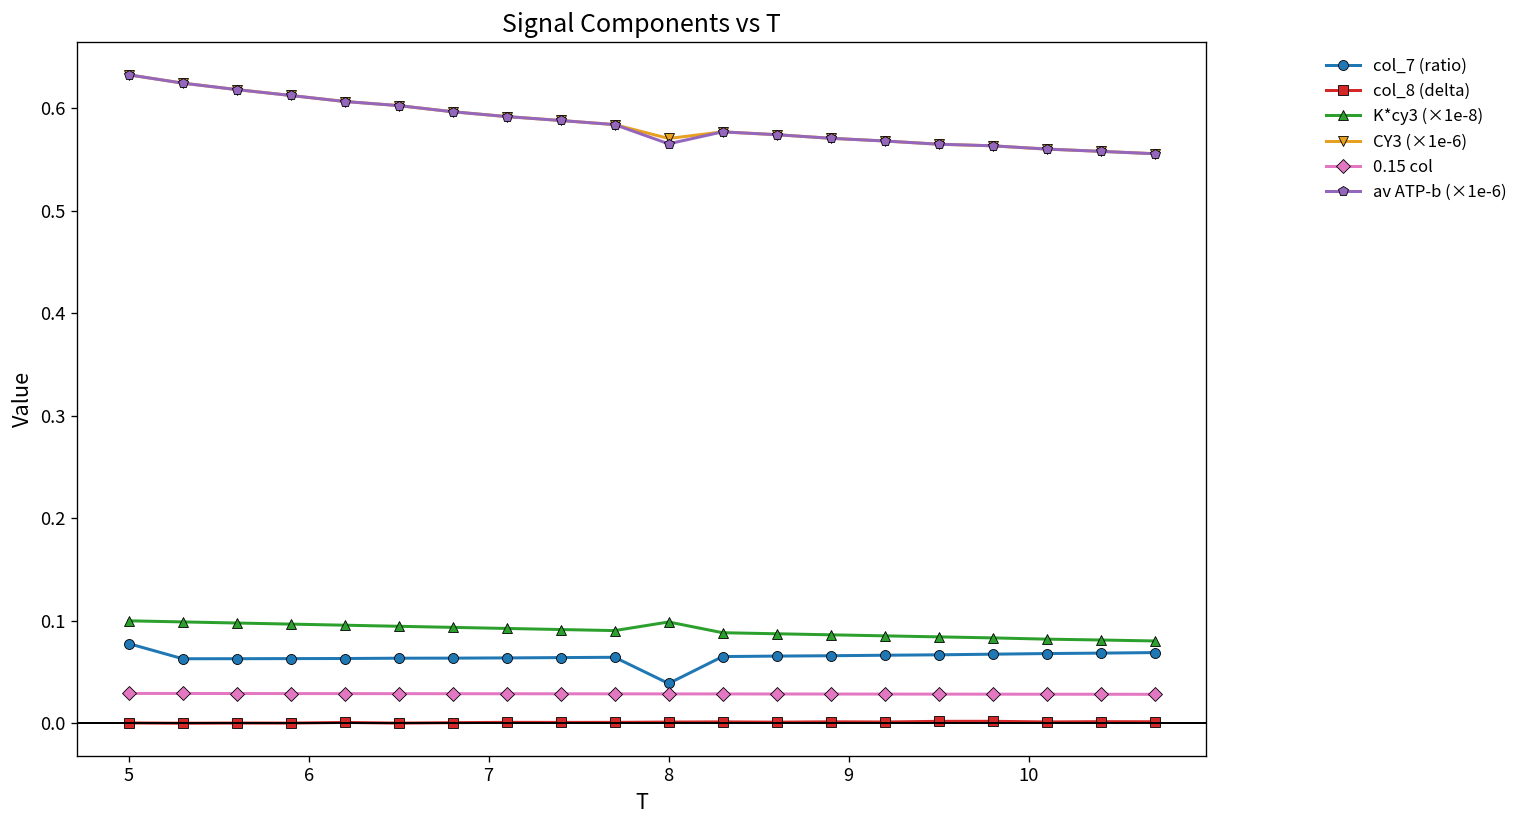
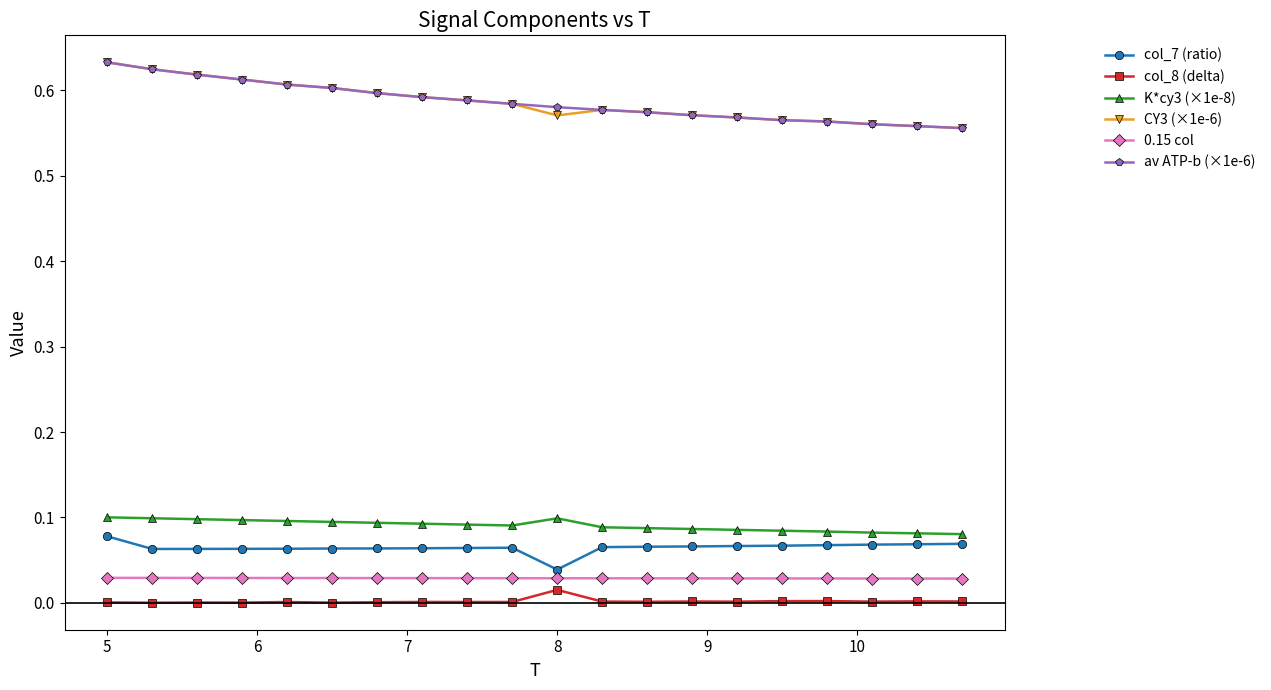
col_8 (delta), 8: 0.00 -> 0.02
av ATP-b (×1e-6), 8: 0.57 -> 0.58
